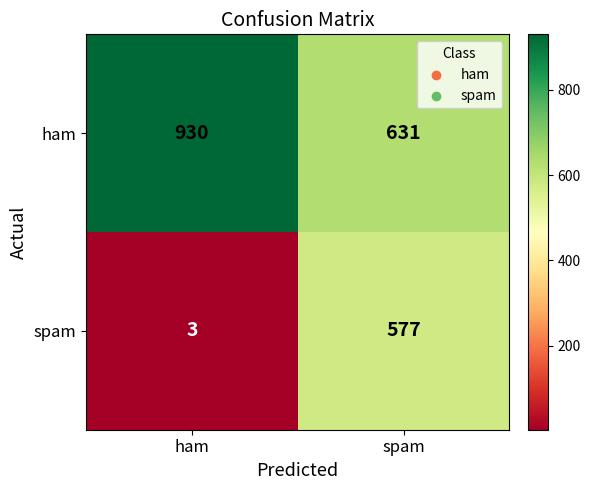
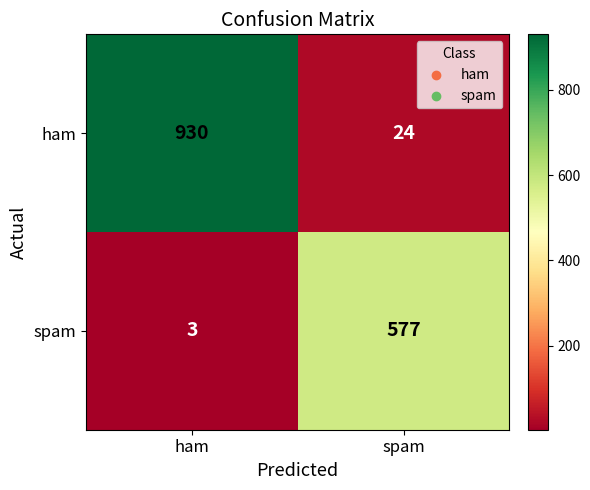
ham, spam: 631 -> 24
